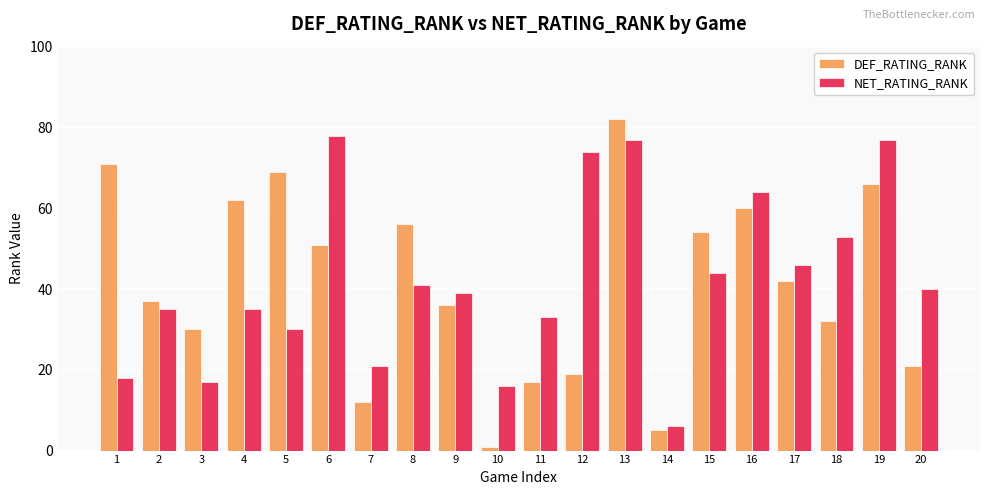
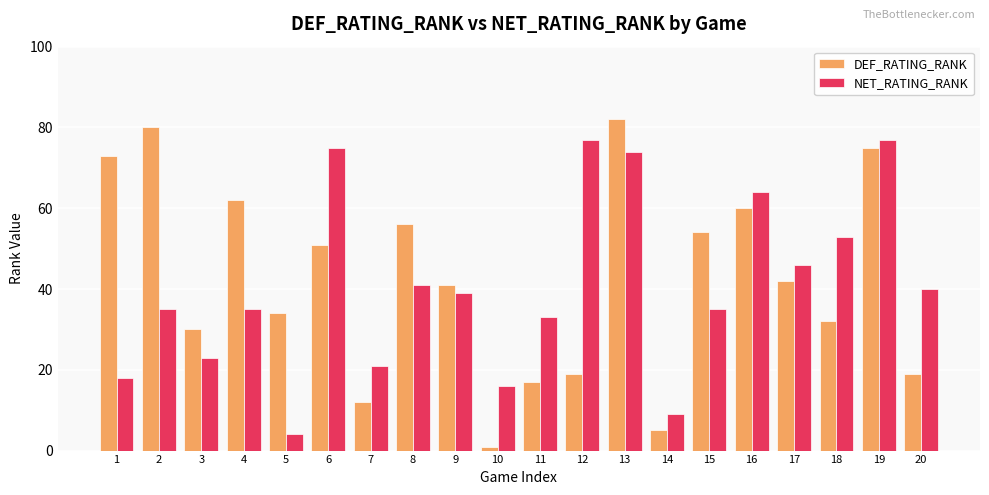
DEF_RATING_RANK, 1: 71 -> 73
DEF_RATING_RANK, 2: 37 -> 80
NET_RATING_RANK, 3: 17 -> 23
DEF_RATING_RANK, 5: 69 -> 34
NET_RATING_RANK, 5: 30 -> 4
NET_RATING_RANK, 6: 78 -> 75
DEF_RATING_RANK, 9: 36 -> 41
NET_RATING_RANK, 12: 74 -> 77
NET_RATING_RANK, 13: 77 -> 74
NET_RATING_RANK, 14: 6 -> 9
NET_RATING_RANK, 15: 44 -> 35
DEF_RATING_RANK, 19: 66 -> 75
DEF_RATING_RANK, 20: 21 -> 19
